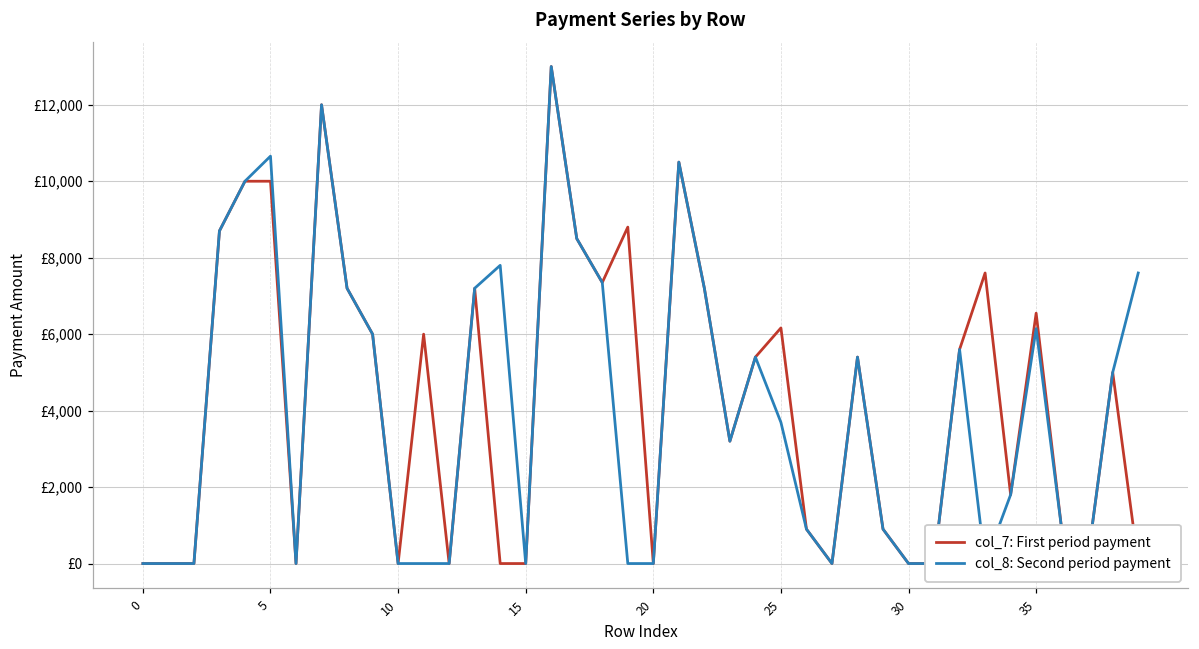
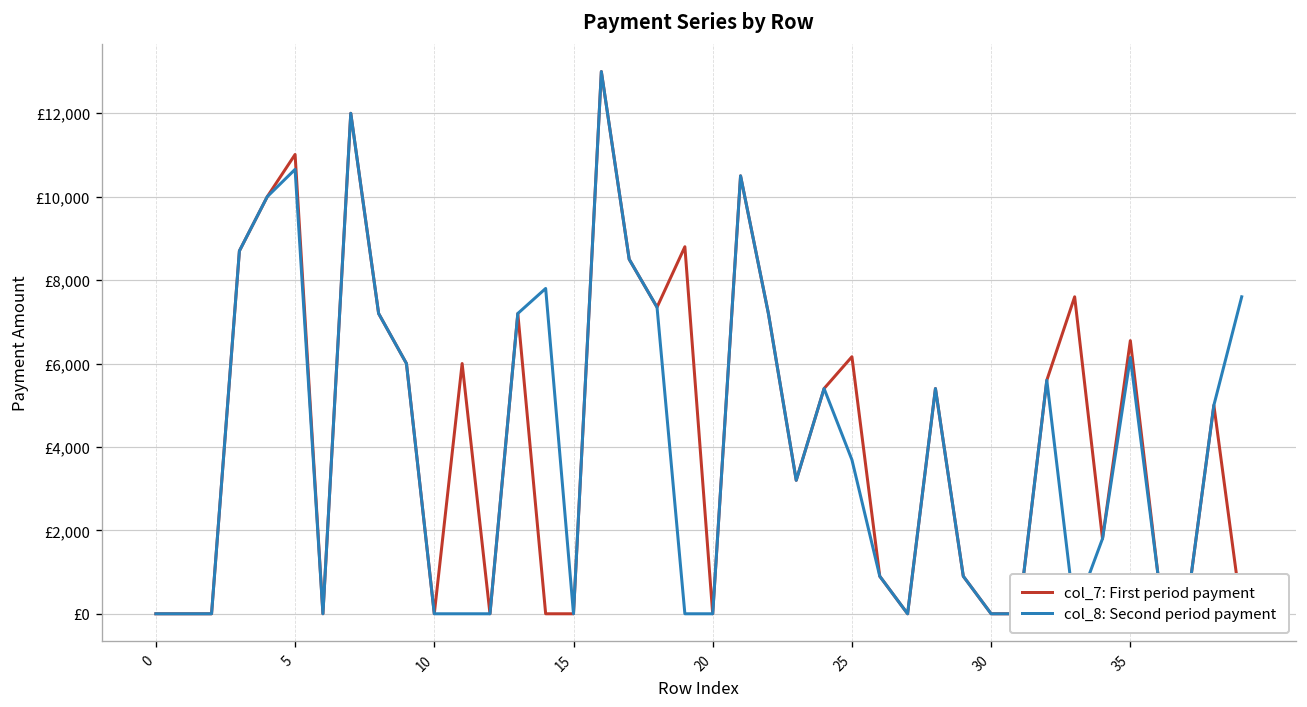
col_7: First period payment, 5: £10,000 -> £11,000
